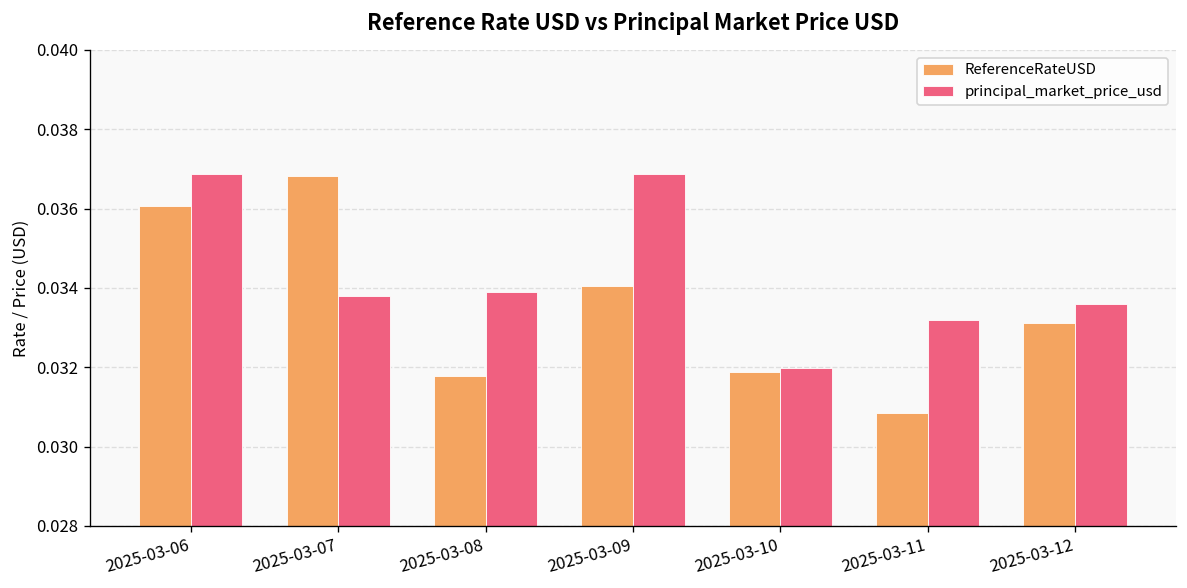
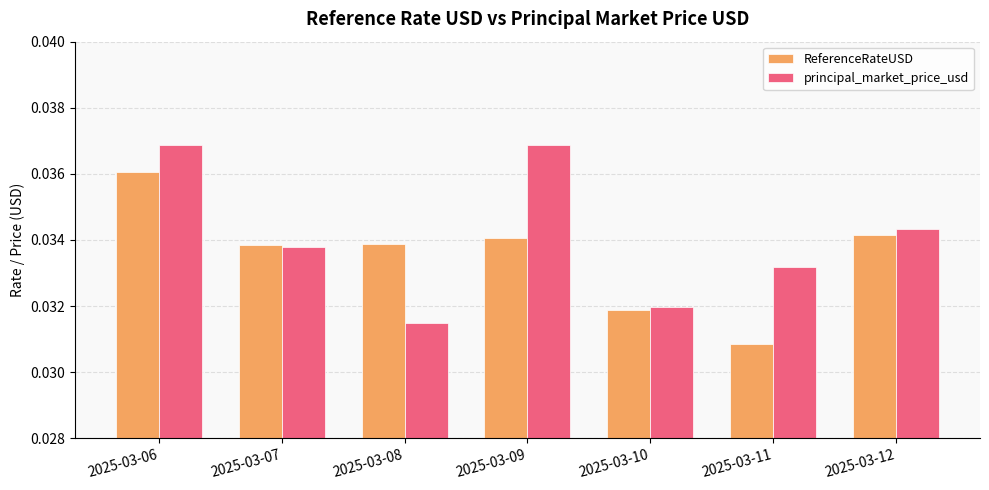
ReferenceRateUSD, 2025-03-07: 0.0368 -> 0.0339
ReferenceRateUSD, 2025-03-08: 0.0318 -> 0.0339
principal_market_price_usd, 2025-03-08: 0.0339 -> 0.0315
ReferenceRateUSD, 2025-03-12: 0.0331 -> 0.0341
principal_market_price_usd, 2025-03-12: 0.0336 -> 0.0343
